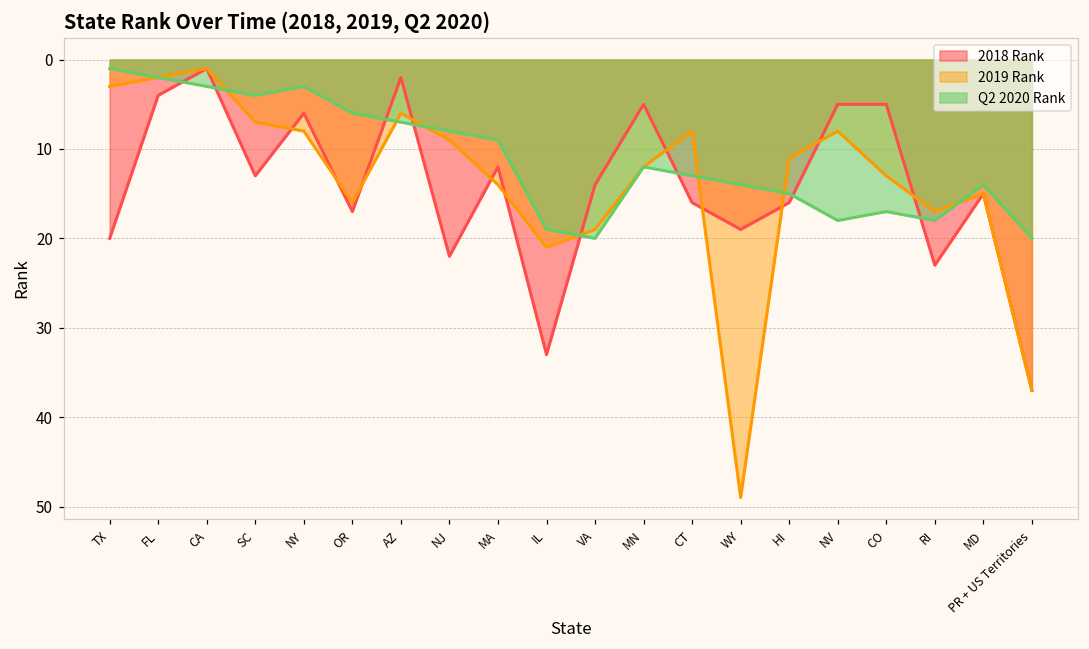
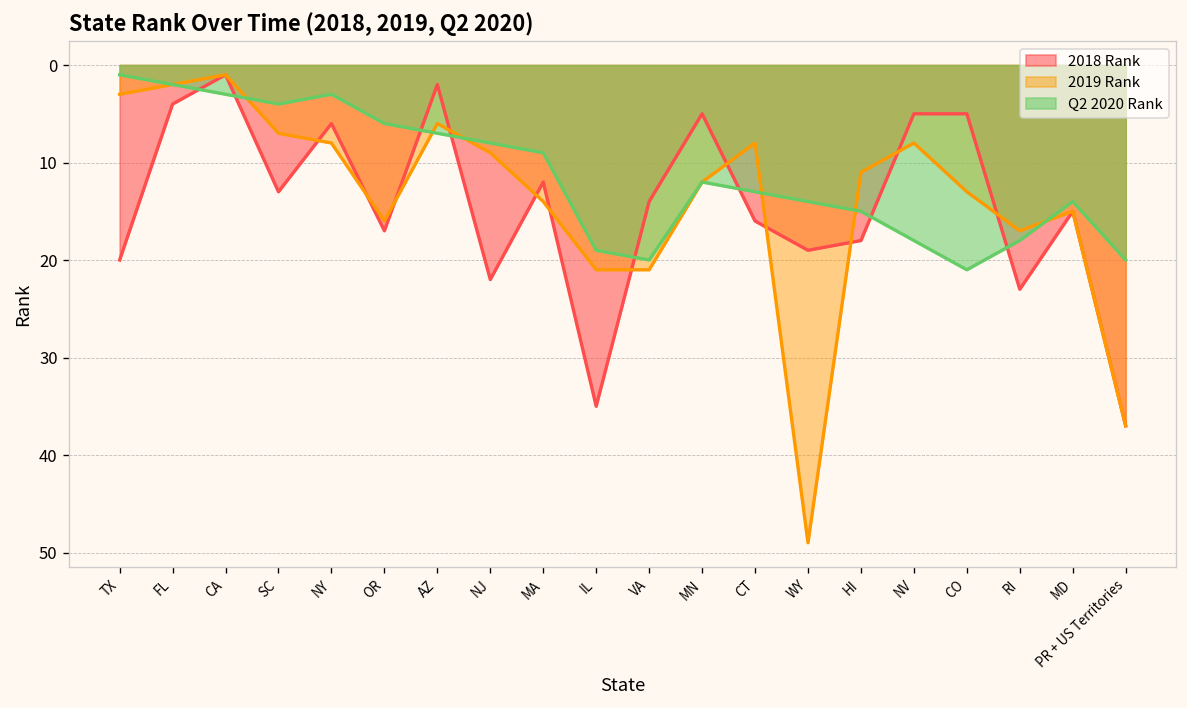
2018 Rank, IL: 33 -> 35
2019 Rank, VA: 19 -> 21
2018 Rank, HI: 16 -> 18
Q2 2020 Rank, CO: 17 -> 21
